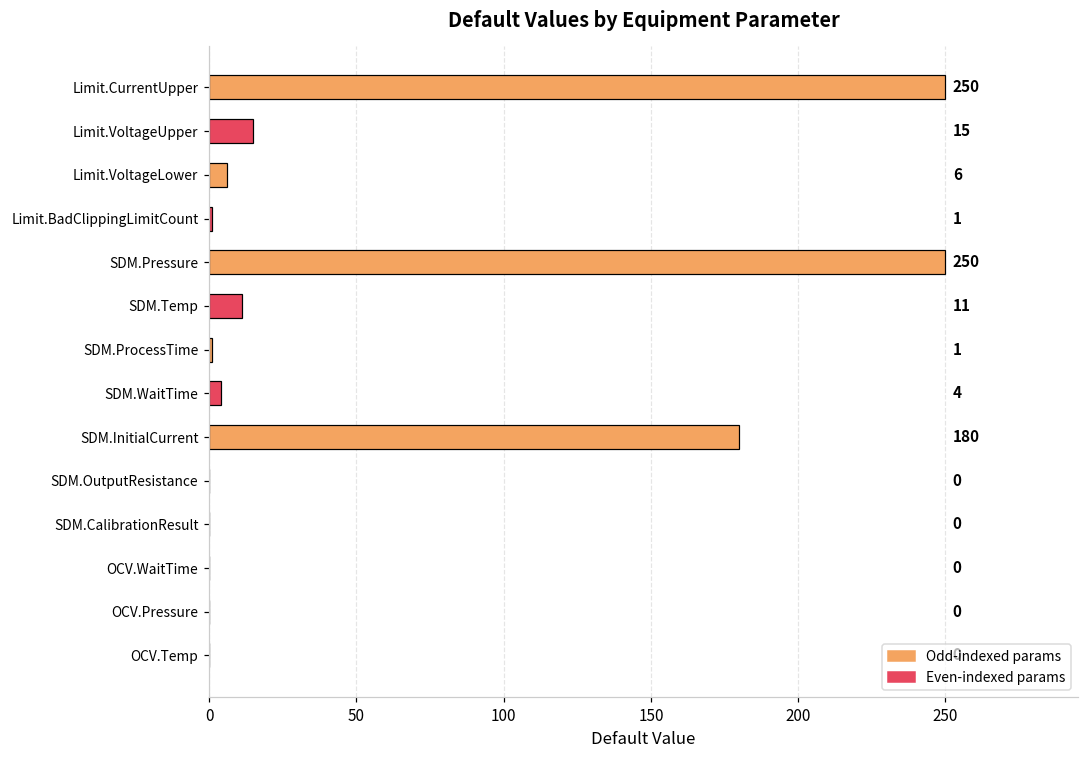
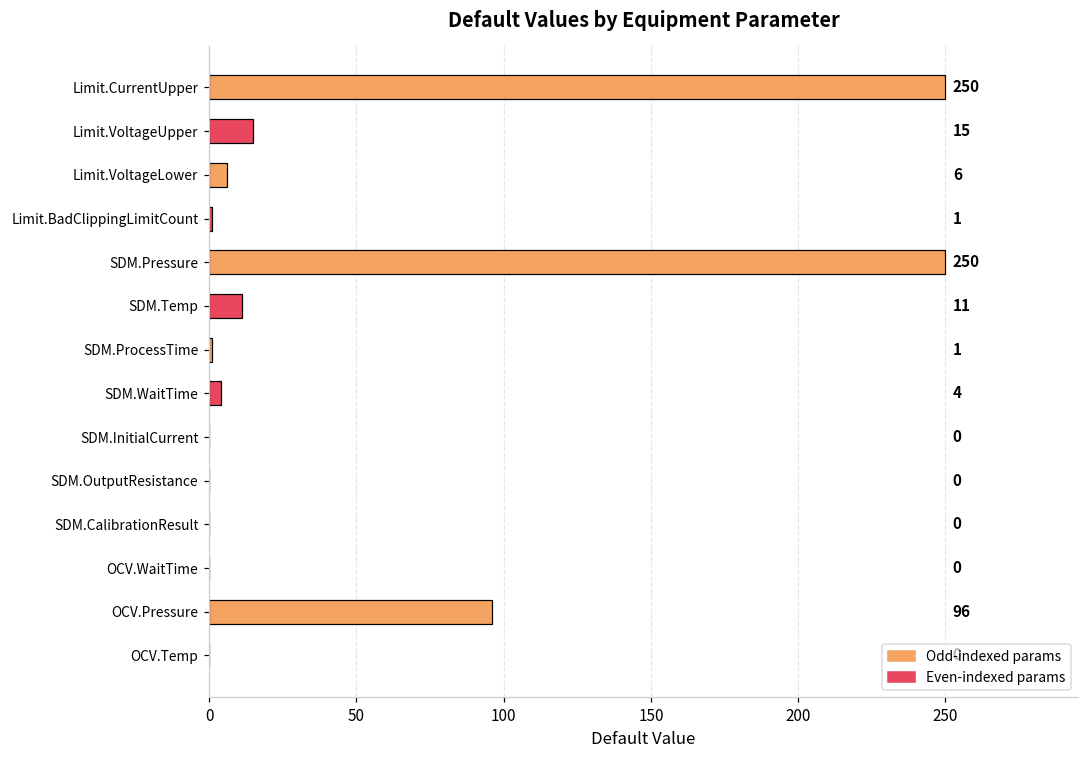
SDM.InitialCurrent: 180 -> 0
OCV.Pressure: 0 -> 96
